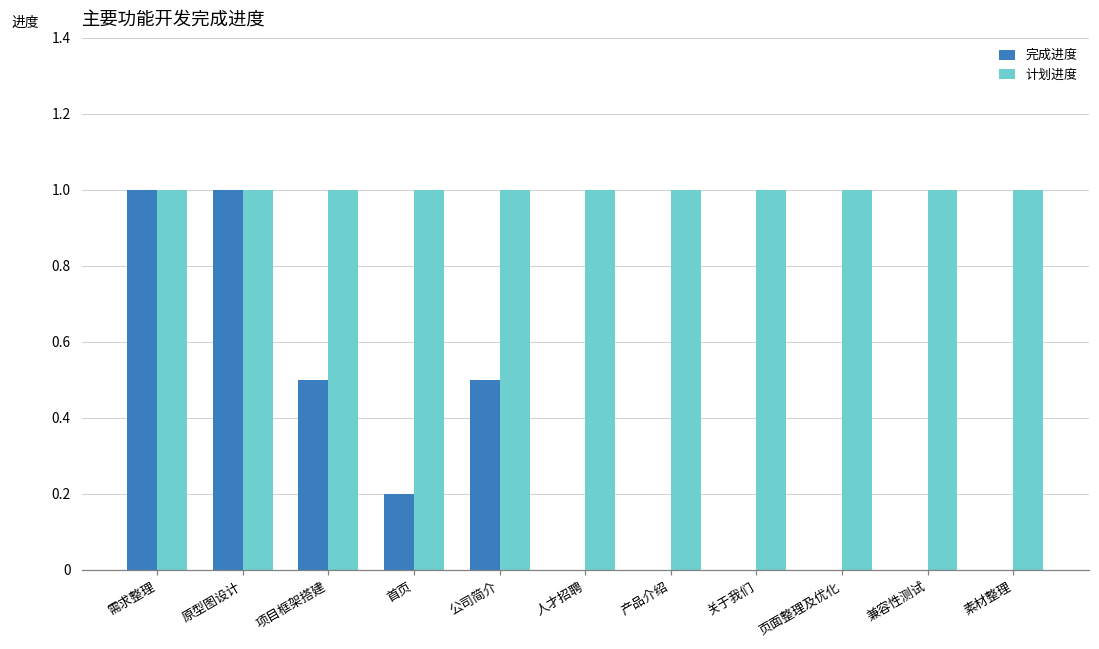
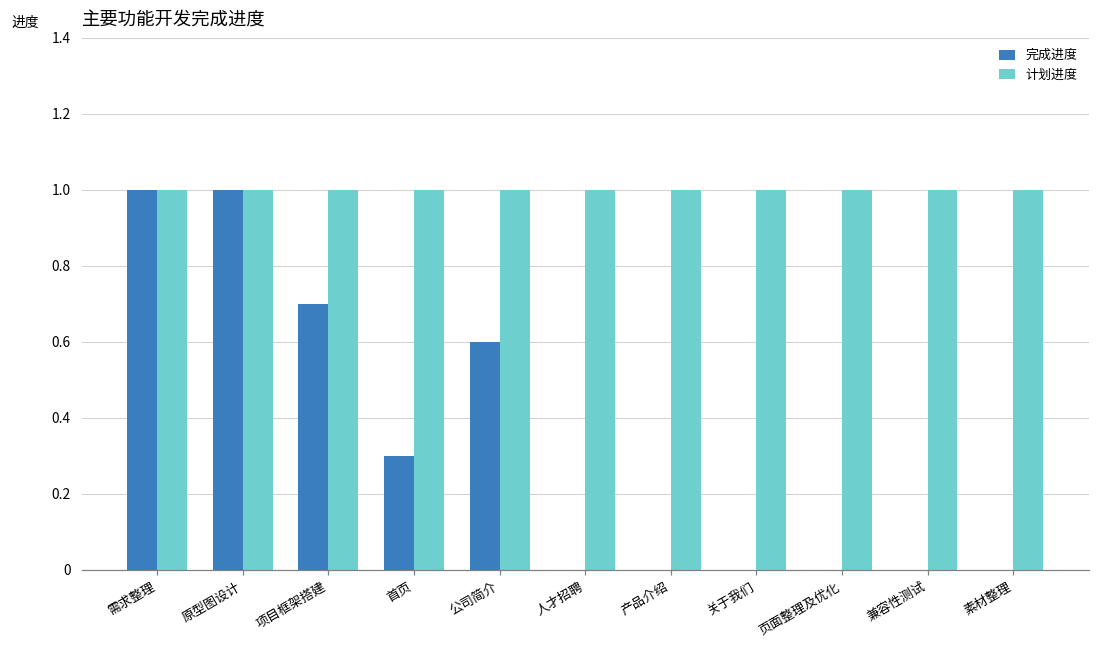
完成进度, 项目框架搭建: 0.5 -> 0.7
完成进度, 首页: 0.2 -> 0.3
完成进度, 公司简介: 0.5 -> 0.6
